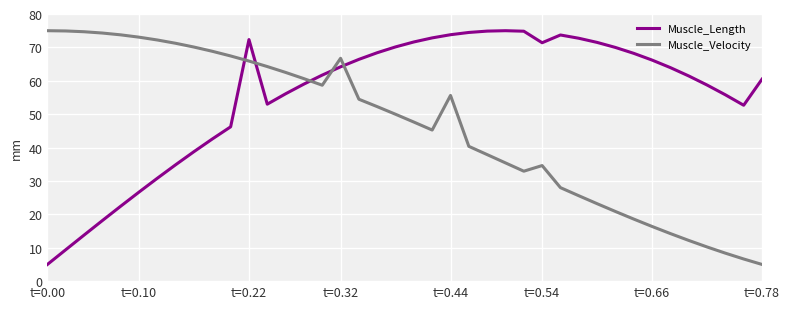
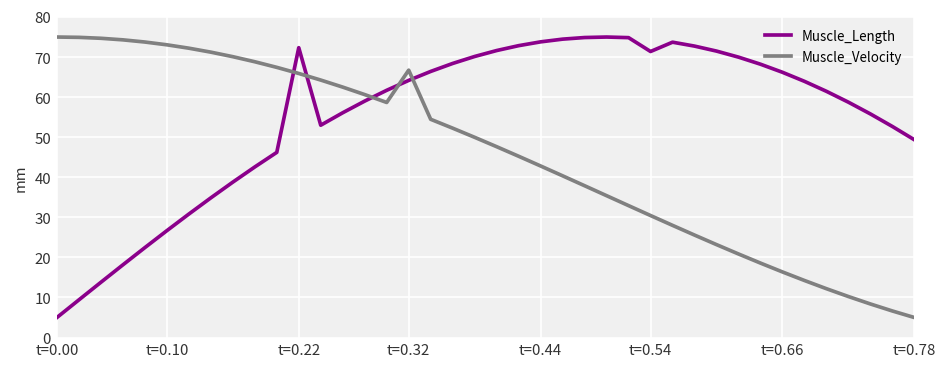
Muscle_Velocity, t=0.44: 56 -> 43
Muscle_Velocity, t=0.54: 35 -> 30
Muscle_Length, t=0.78: 60 -> 49
